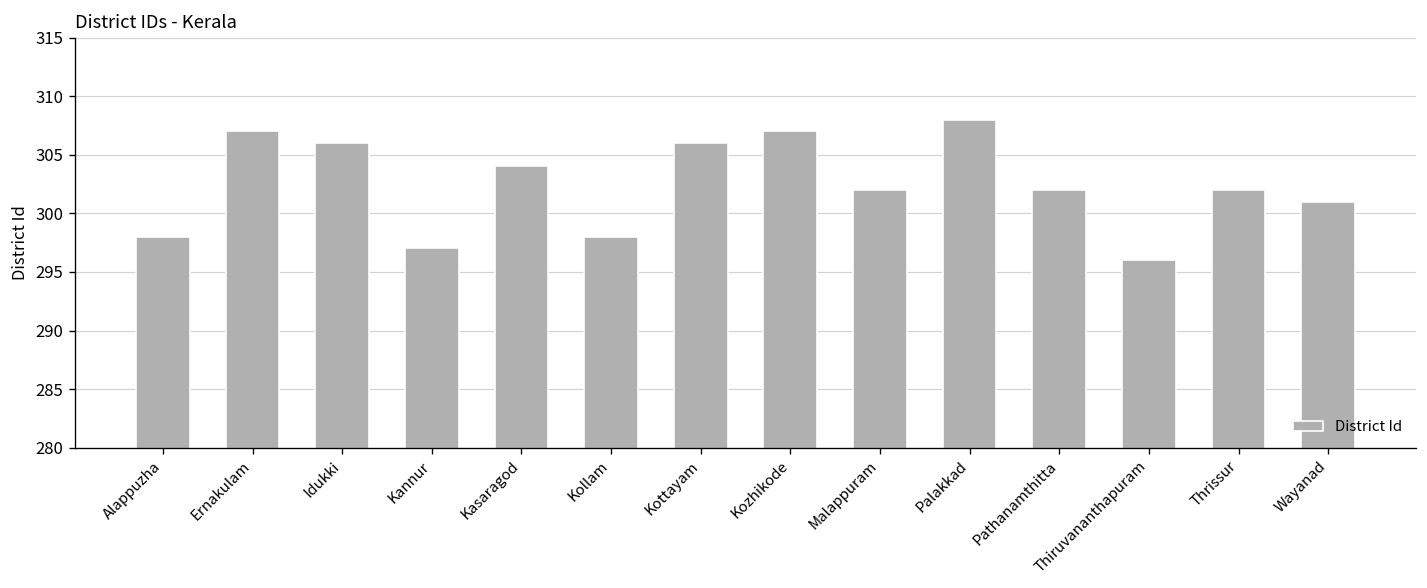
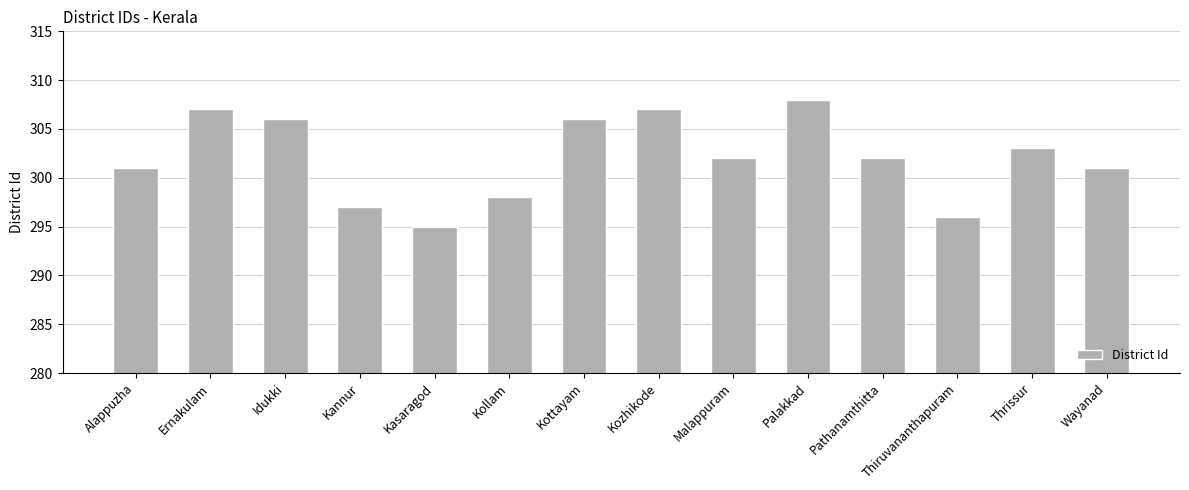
Alappuzha: 298 -> 301
Kasaragod: 304 -> 295
Thrissur: 302 -> 303
